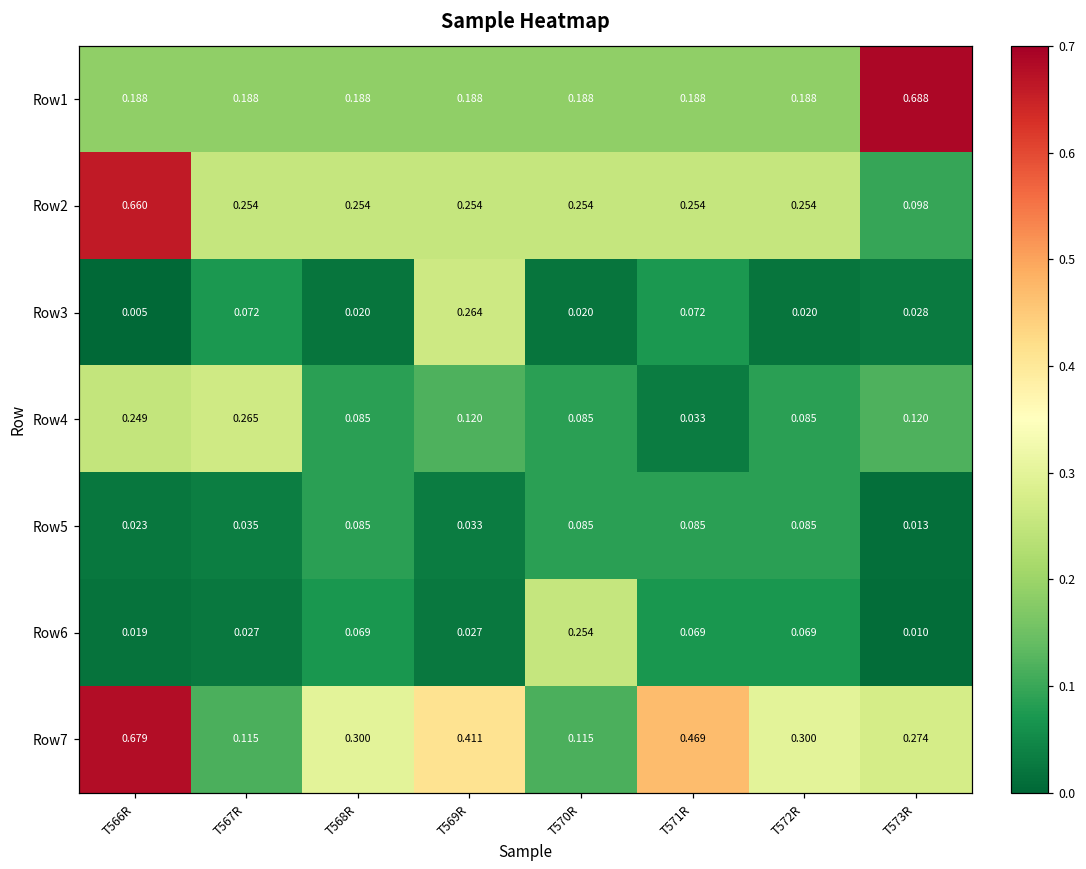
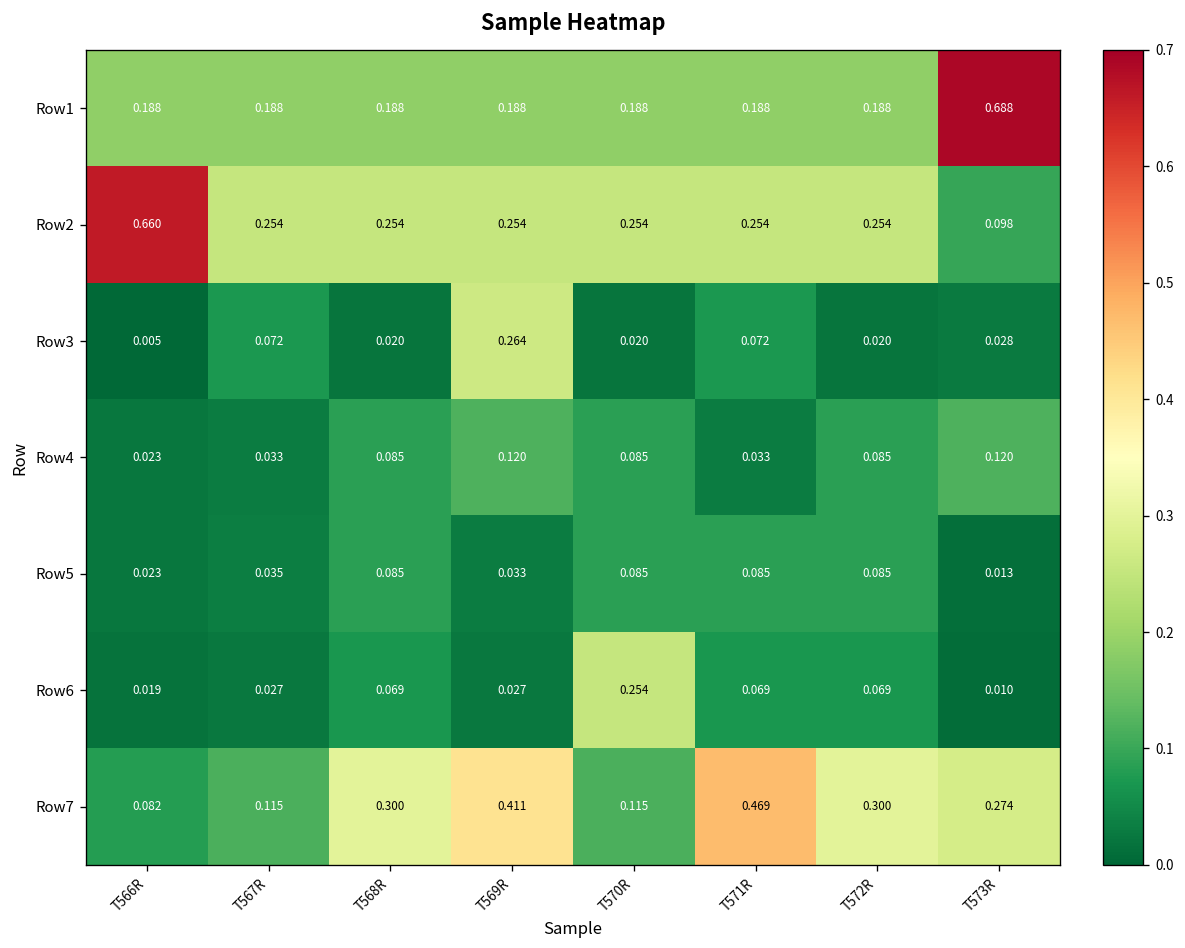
Row4, T566R: 0.249 -> 0.023
Row4, T567R: 0.265 -> 0.033
Row7, T566R: 0.679 -> 0.082
